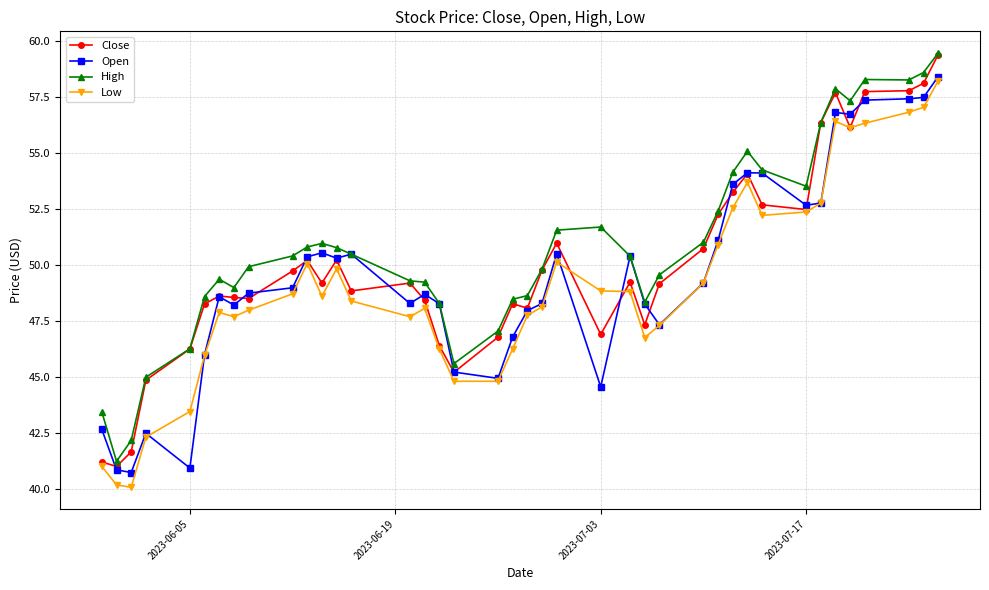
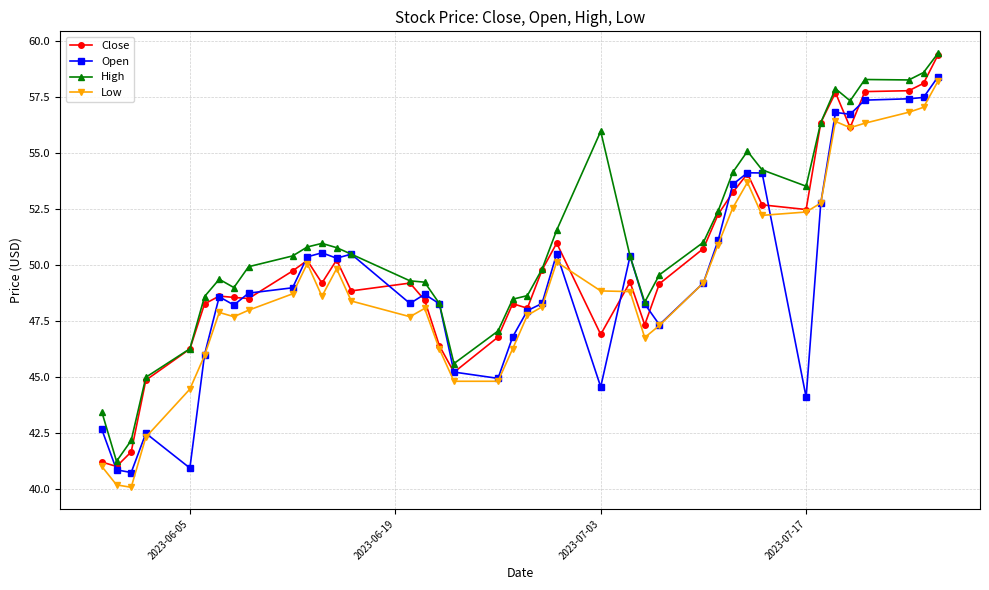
Low, 2023-06-05: 43.5 -> 44.5
High, 2023-07-03: 51.7 -> 56.0
Open, 2023-07-17: 52.7 -> 44.1
